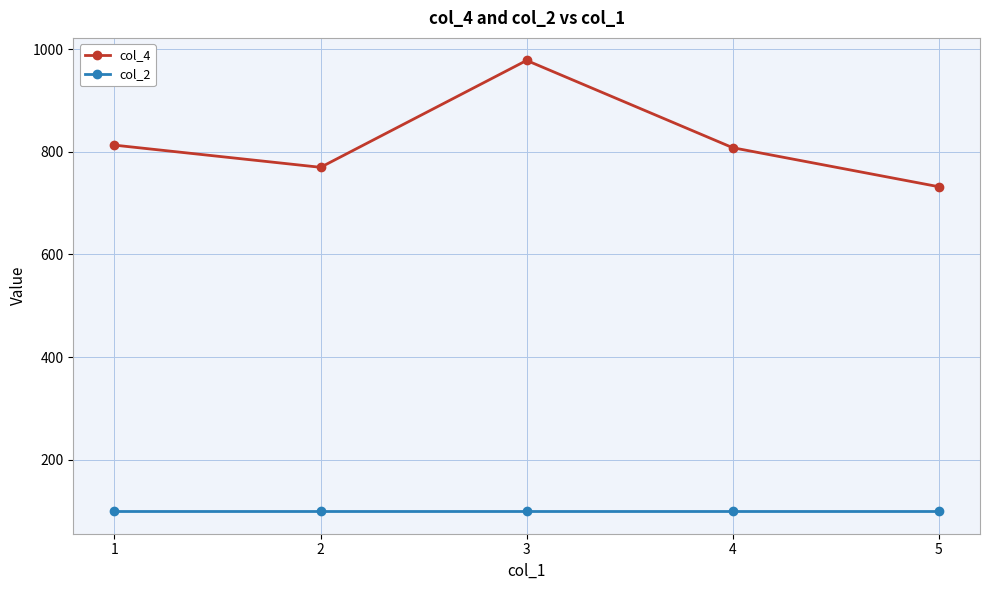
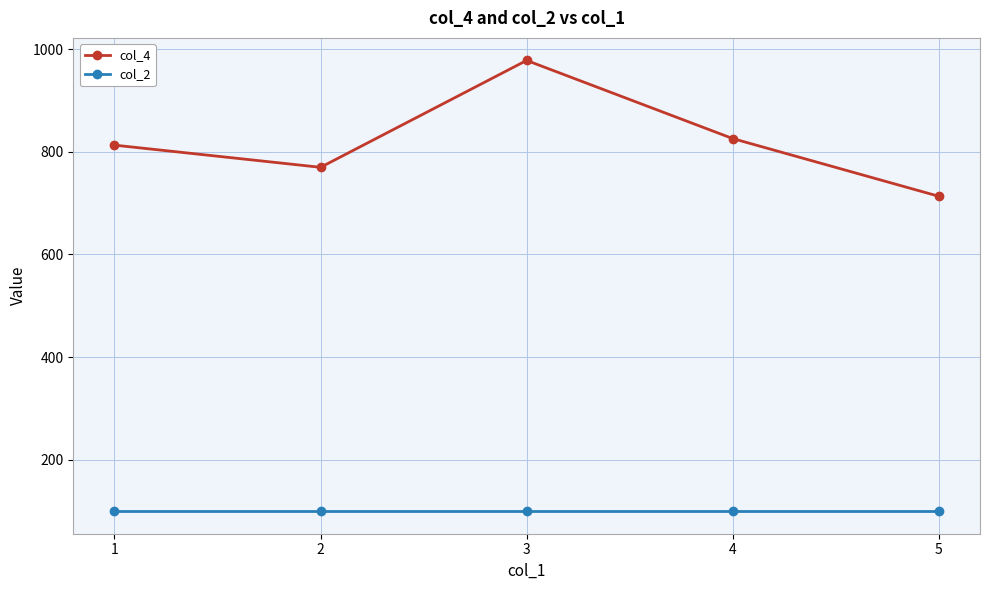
col_4, 4: 810 -> 830
col_4, 5: 730 -> 710
